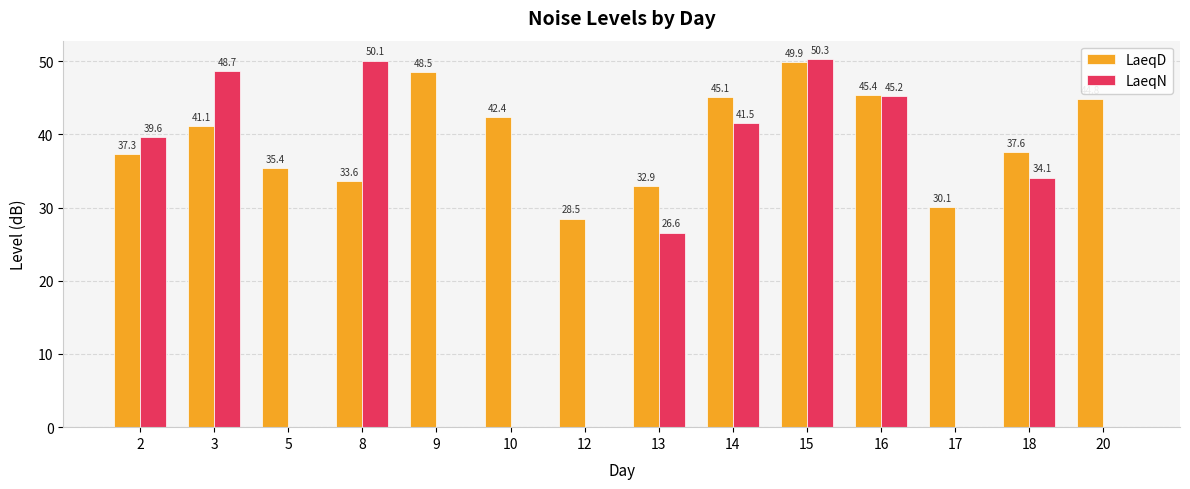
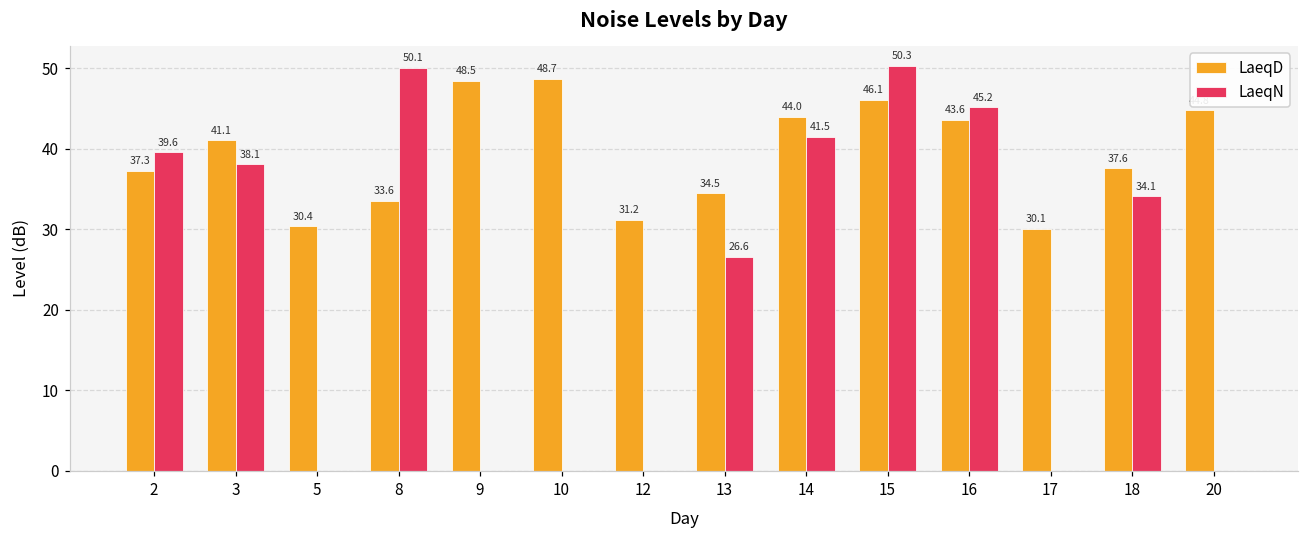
LaeqN, 3: 48.7 -> 38.1
LaeqD, 5: 35.4 -> 30.4
LaeqD, 10: 42.4 -> 48.7
LaeqD, 12: 28.5 -> 31.2
LaeqD, 13: 32.9 -> 34.5
LaeqD, 14: 45.1 -> 44.0
LaeqD, 15: 49.9 -> 46.1
LaeqD, 16: 45.4 -> 43.6
